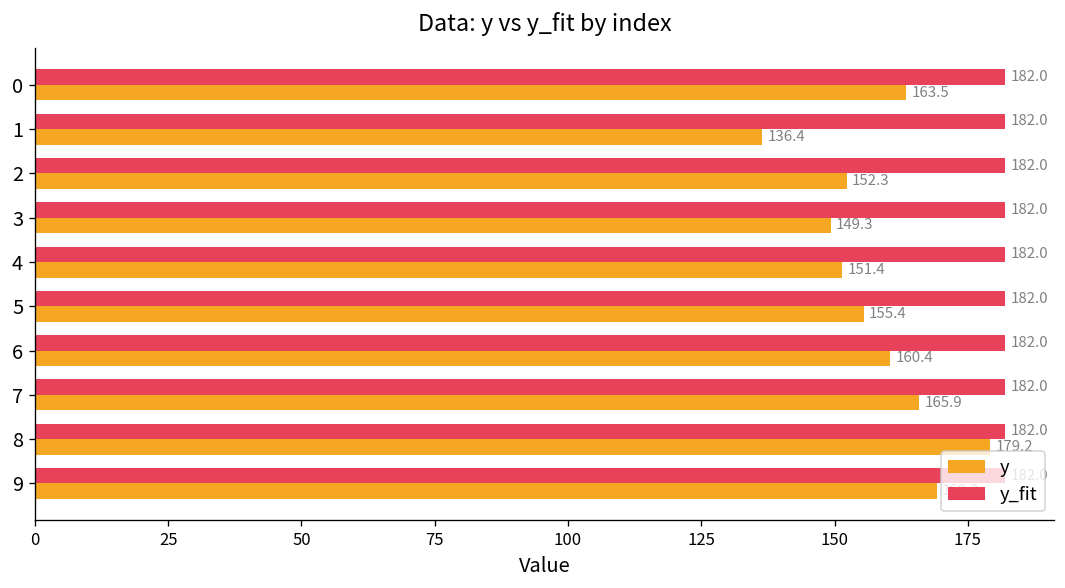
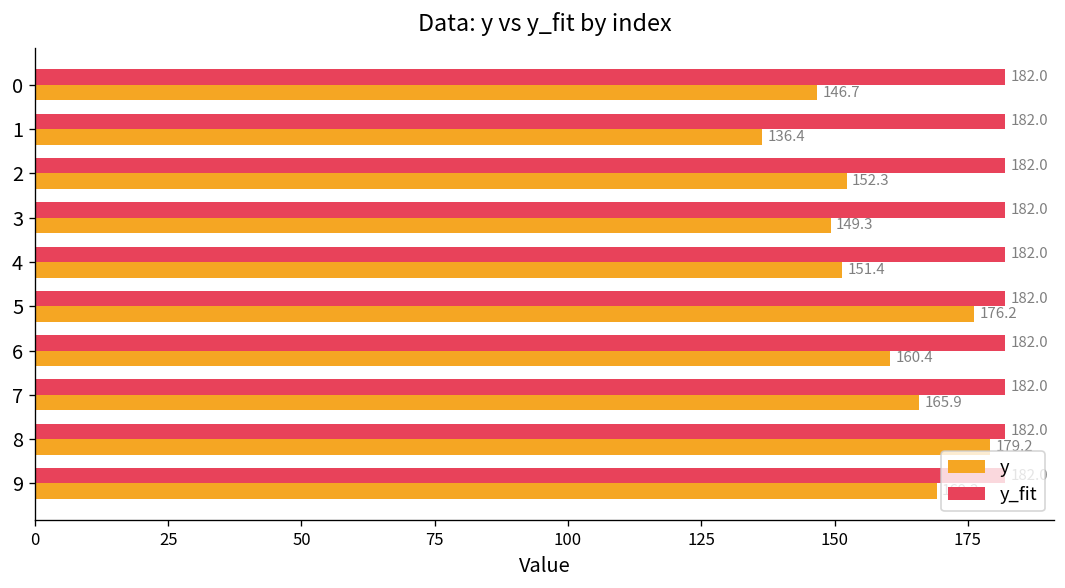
y, 0: 163.5 -> 146.7
y, 5: 155.4 -> 176.2
